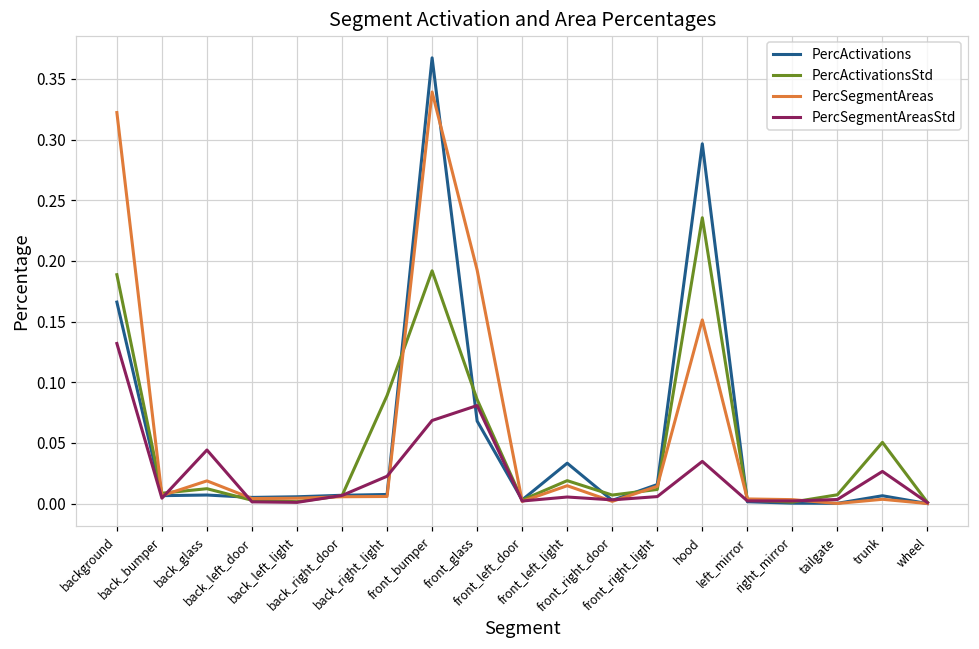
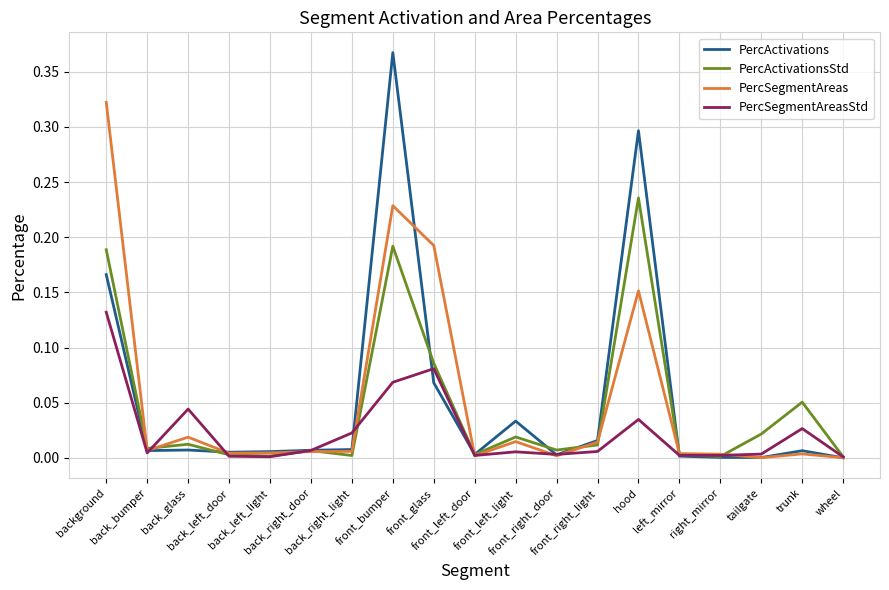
PercActivationsStd, back_right_light: 0.089 -> 0.002
PercSegmentAreas, front_bumper: 0.339 -> 0.229
PercActivationsStd, tailgate: 0.007 -> 0.022
